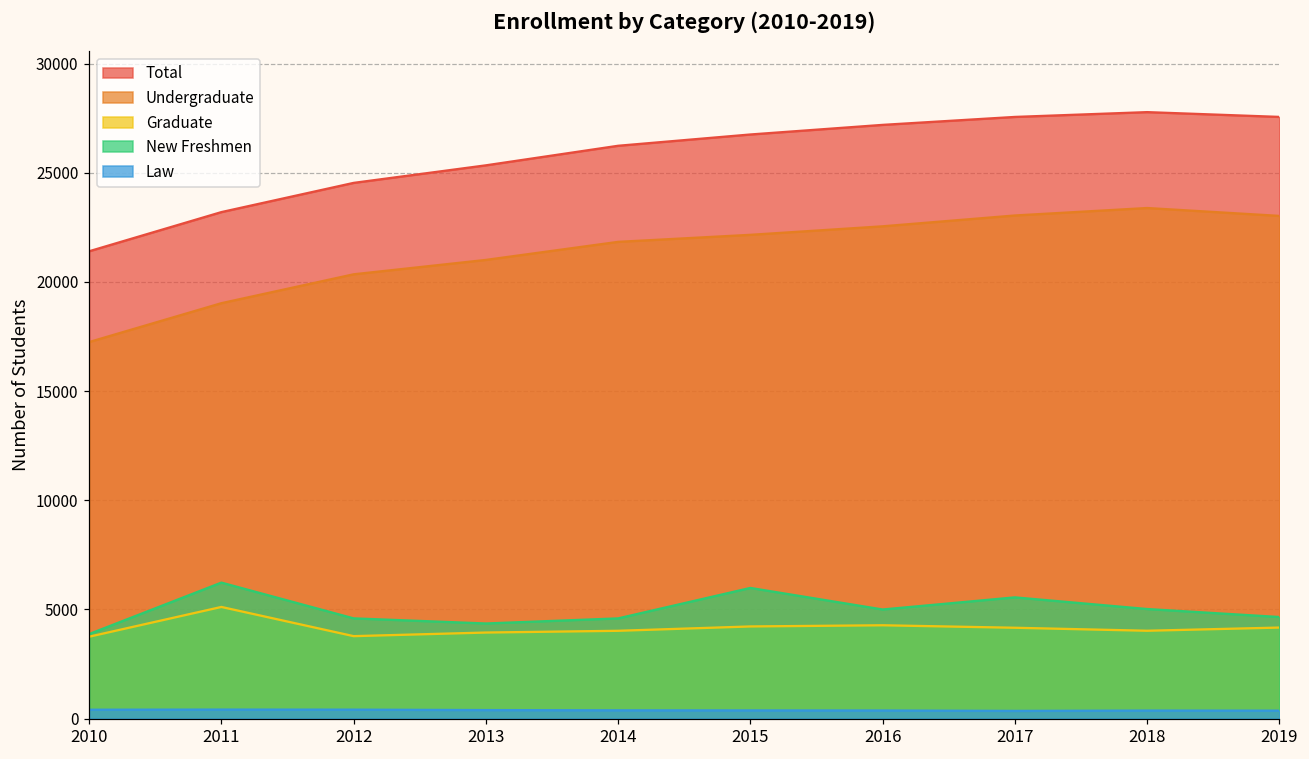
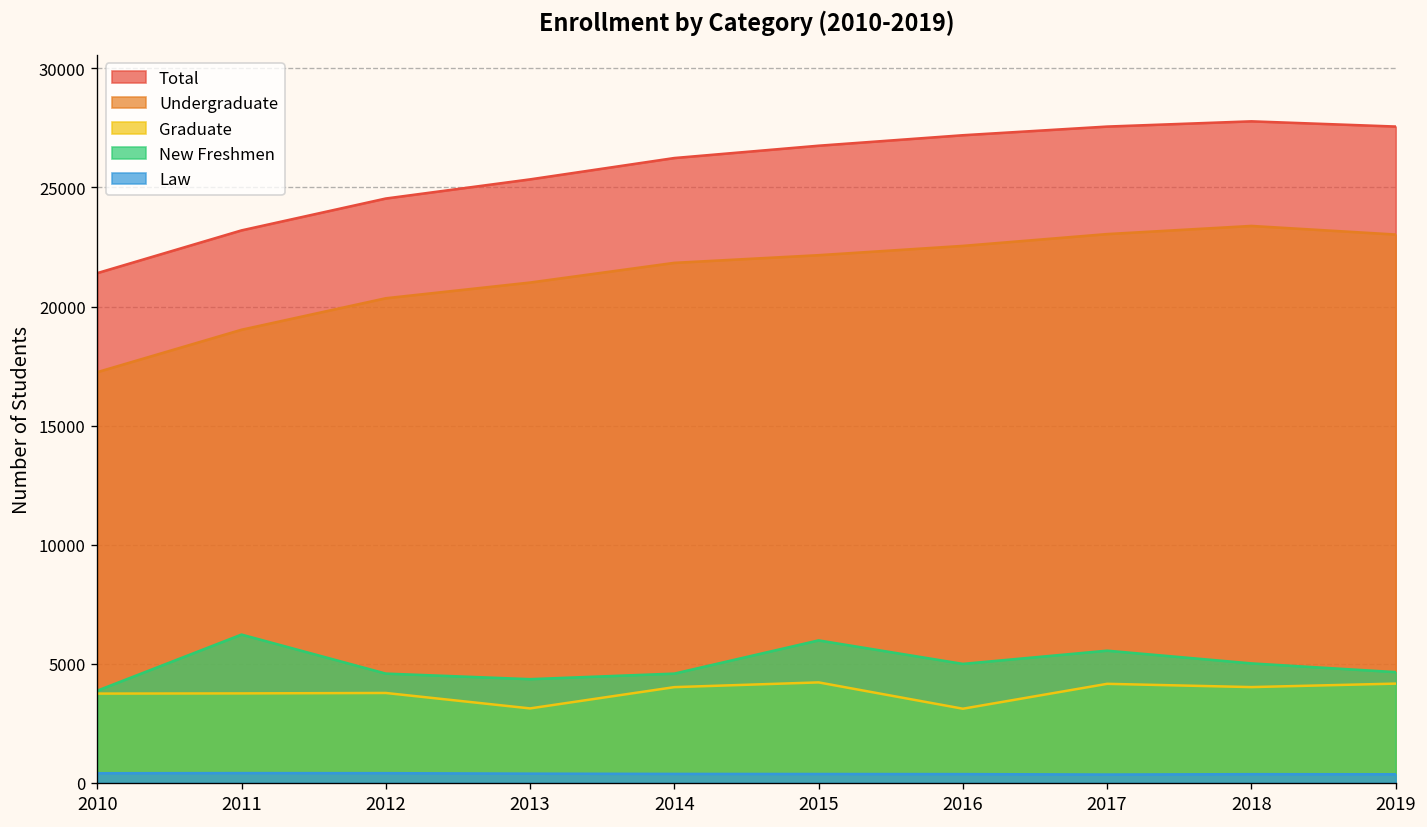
Graduate, 2011: 5100 -> 3800
Graduate, 2013: 3900 -> 3100
Graduate, 2016: 4300 -> 3100
